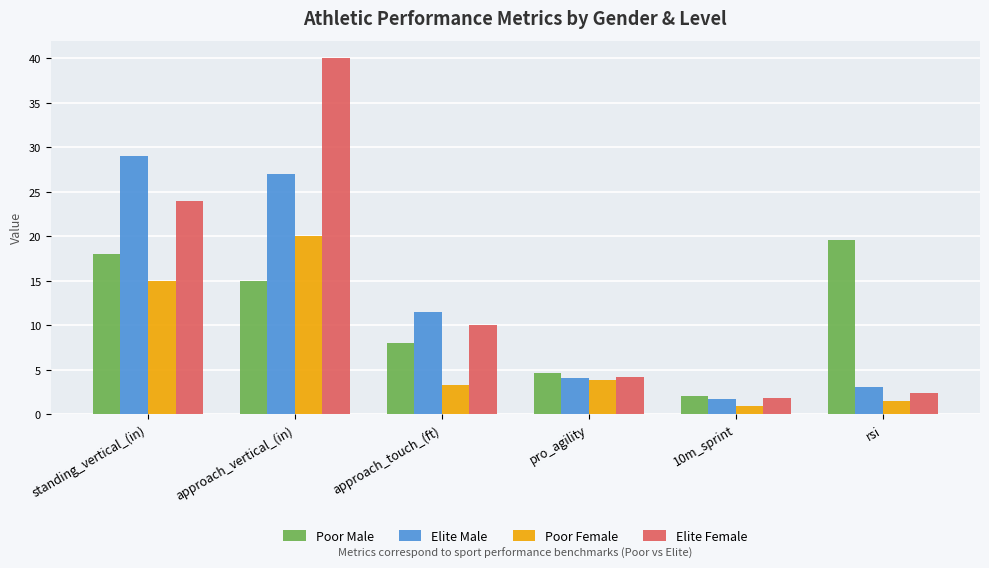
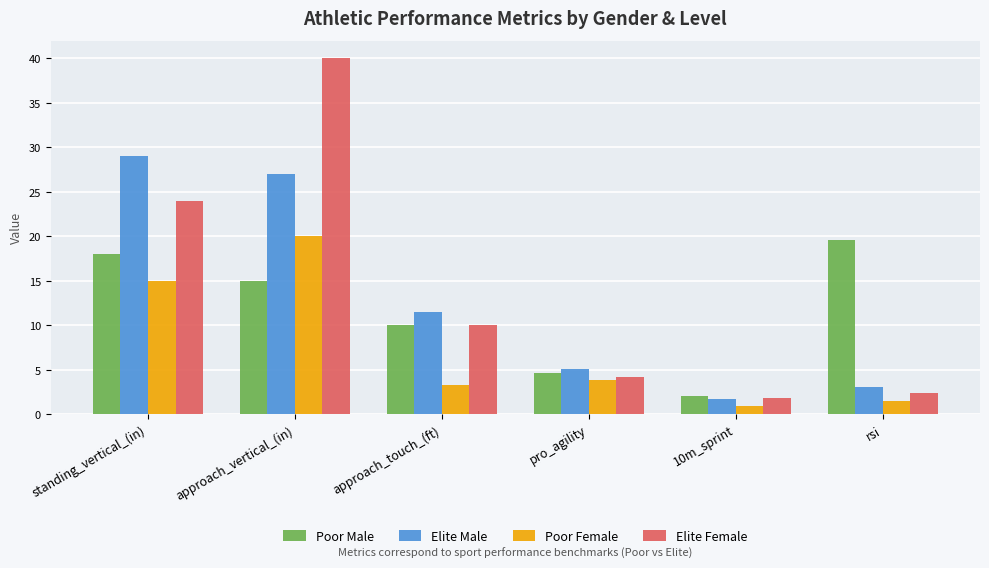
Poor Male, approach_touch_(ft): 8 -> 10
Elite Male, pro_agility: 4 -> 5
